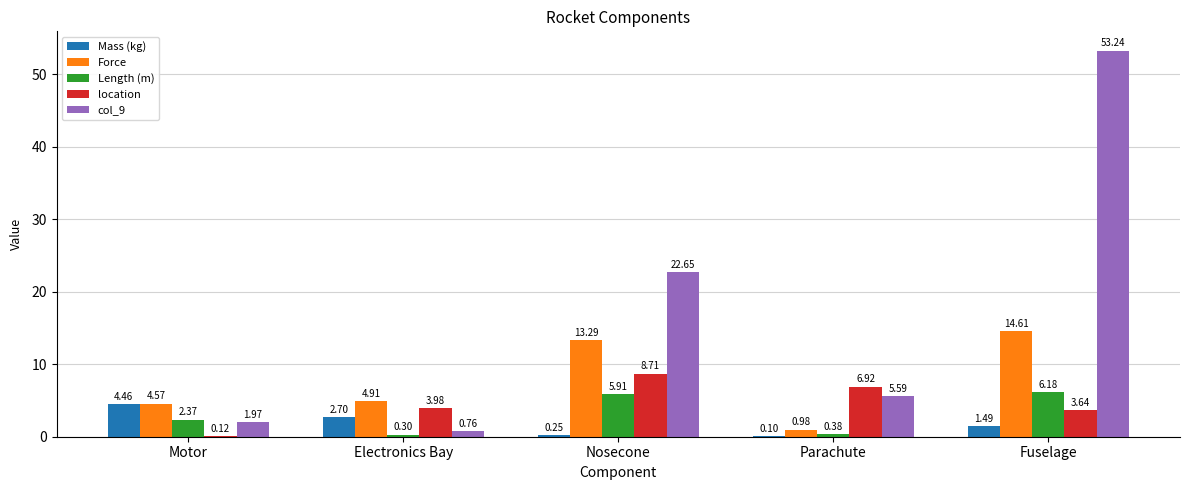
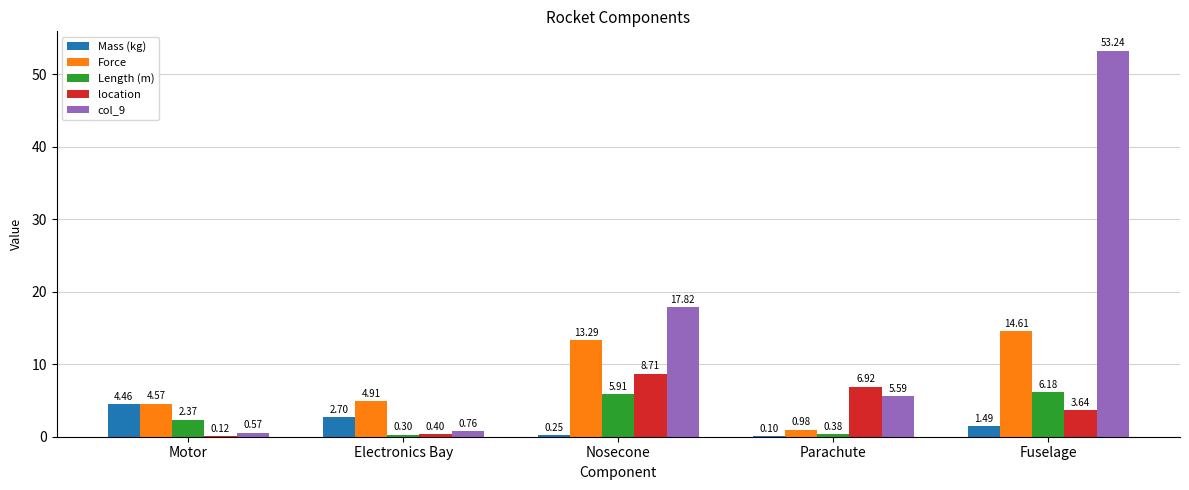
col_9, Motor: 1.97 -> 0.57
location, Electronics Bay: 3.98 -> 0.40
col_9, Nosecone: 22.65 -> 17.82
